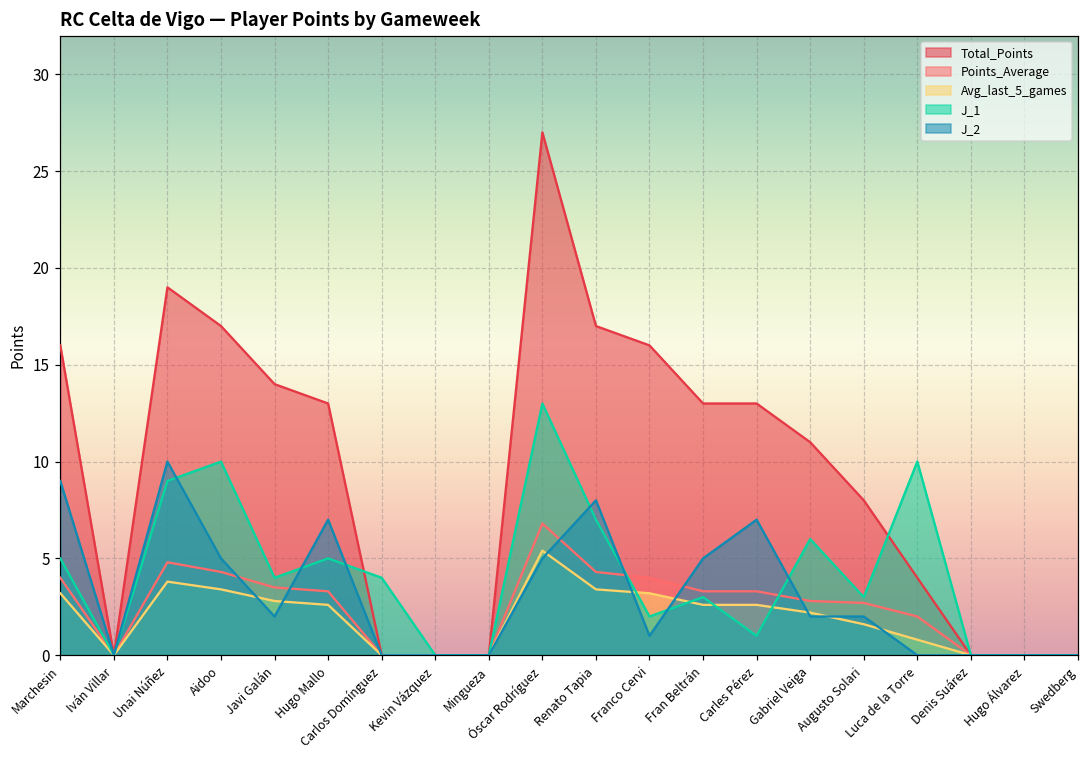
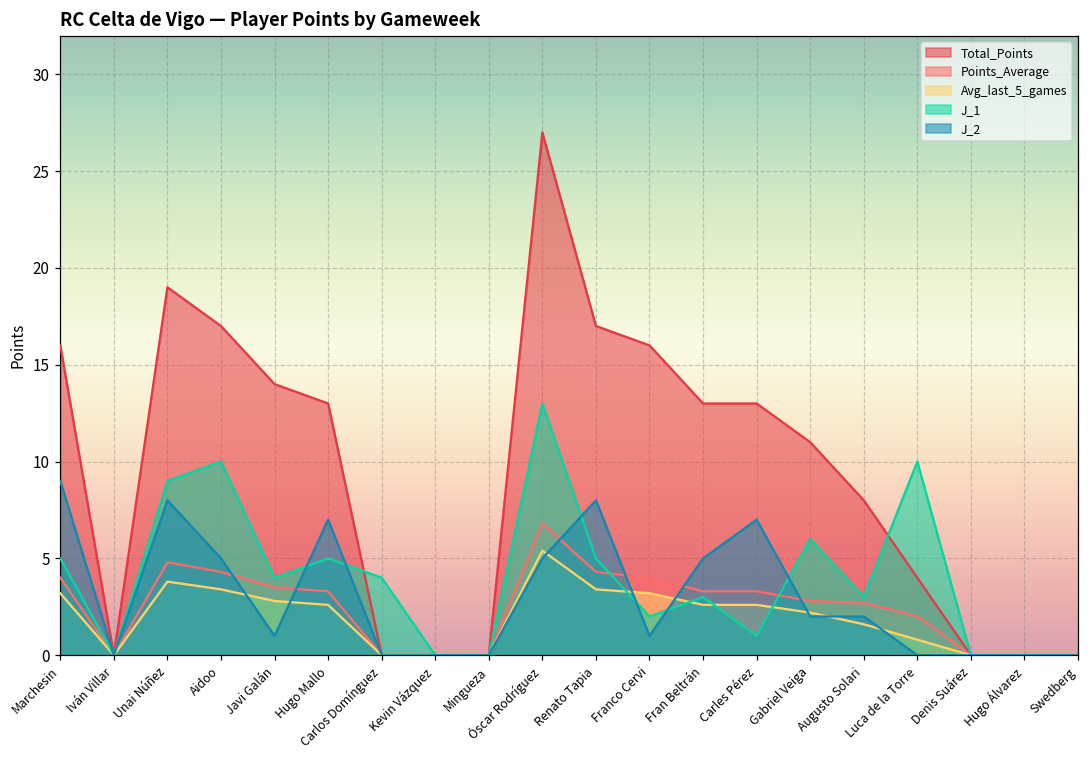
J_2, Unai Núñez: 10 -> 8
J_2, Javi Galán: 2 -> 1
J_1, Renato Tapia: 7 -> 5
